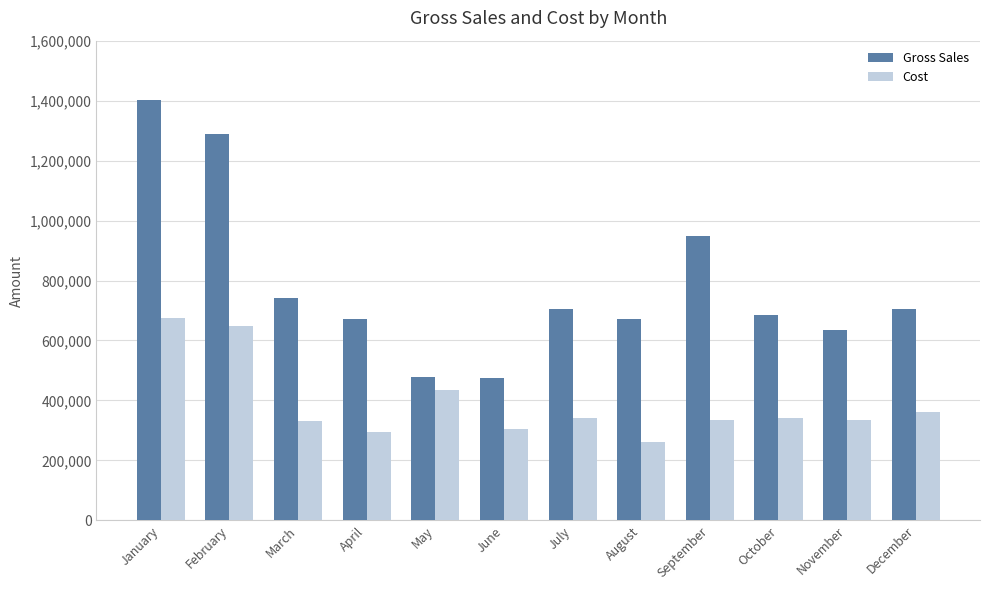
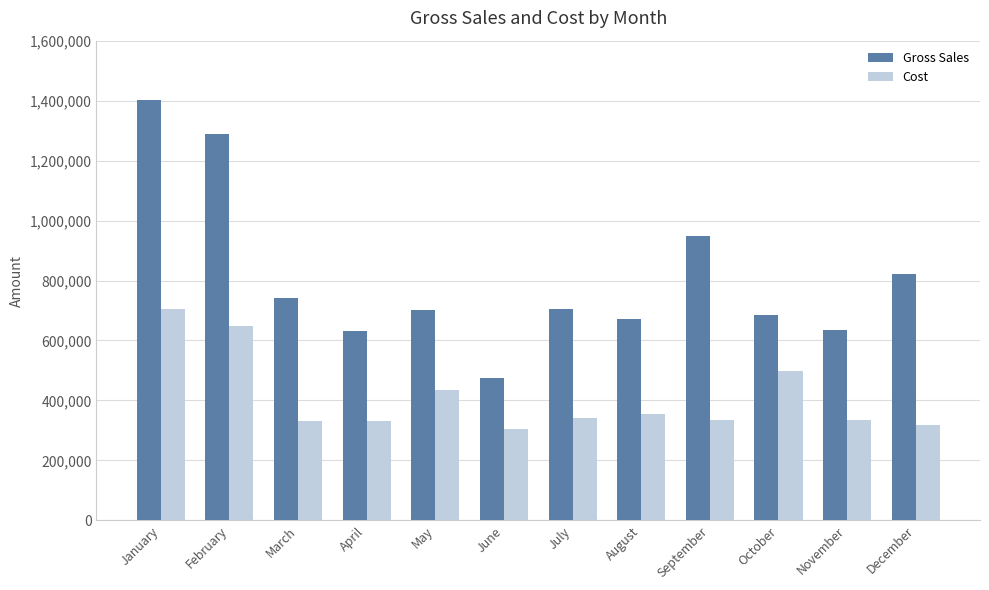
Cost, January: 670,000 -> 710,000
Gross Sales, April: 670,000 -> 630,000
Cost, April: 300,000 -> 330,000
Gross Sales, May: 480,000 -> 700,000
Cost, August: 260,000 -> 350,000
Cost, October: 340,000 -> 500,000
Gross Sales, December: 700,000 -> 820,000
Cost, December: 360,000 -> 320,000
